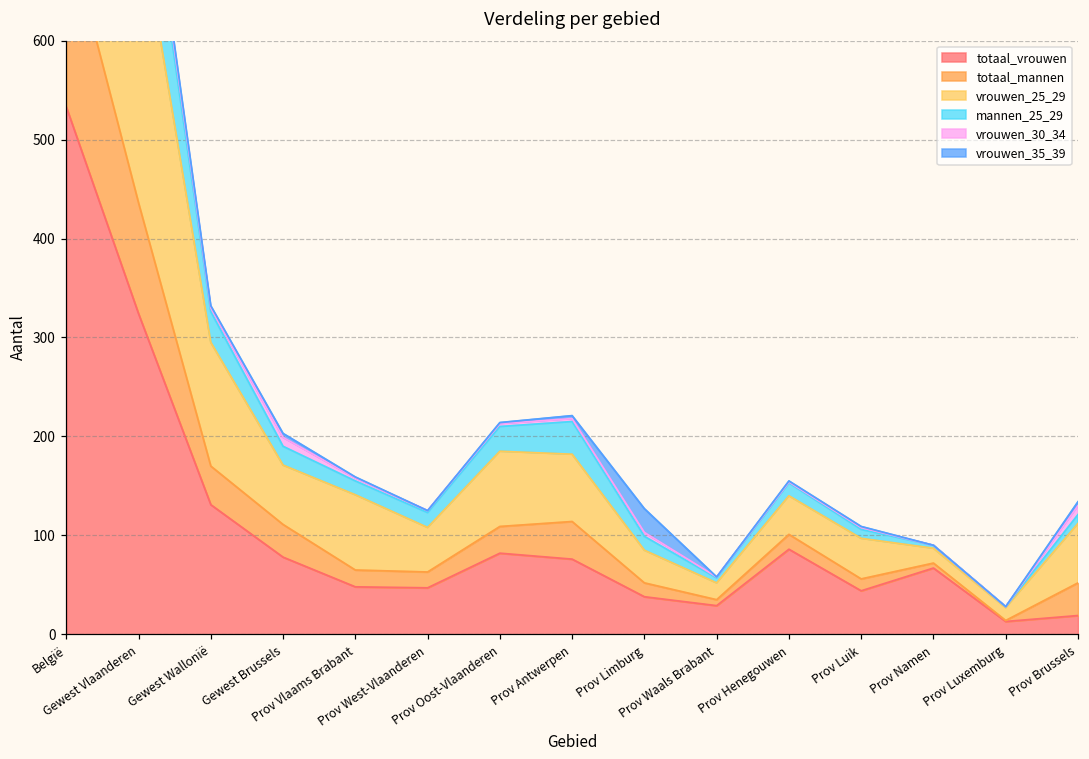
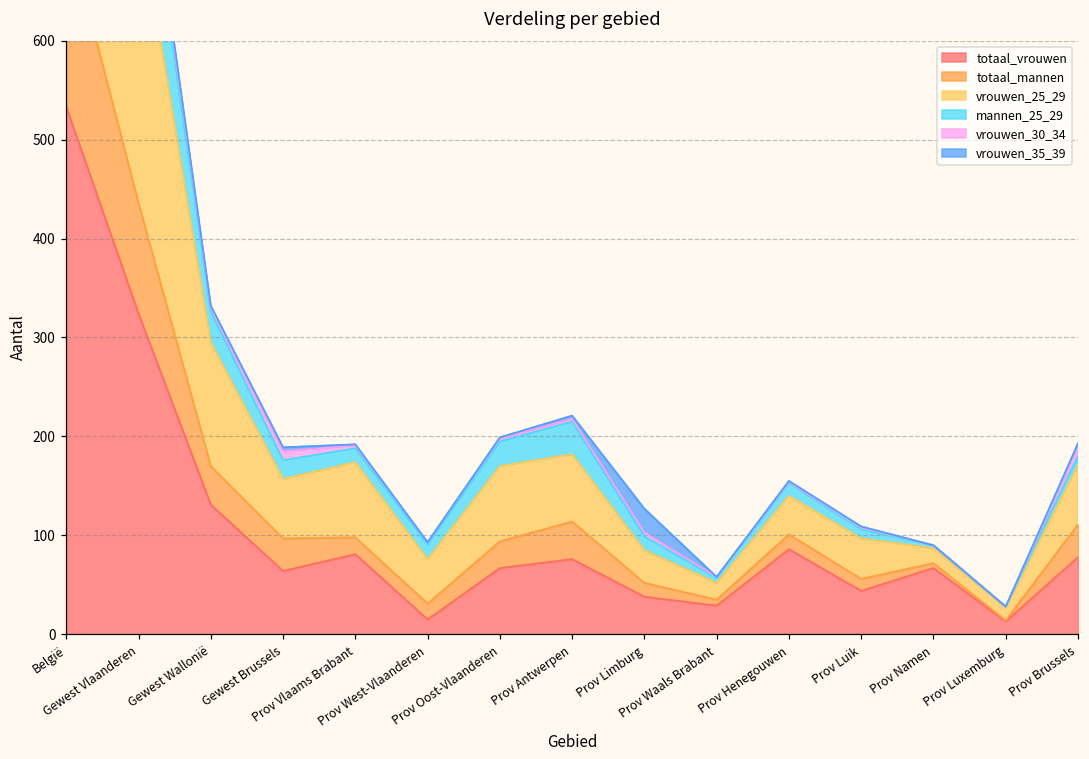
totaal_vrouwen, Gewest Brussels: 80 -> 60
totaal_vrouwen, Prov Vlaams Brabant: 50 -> 80
totaal_vrouwen, Prov West-Vlaanderen: 50 -> 20
totaal_vrouwen, Prov Oost-Vlaanderen: 80 -> 70
totaal_vrouwen, Prov Brussels: 20 -> 80
